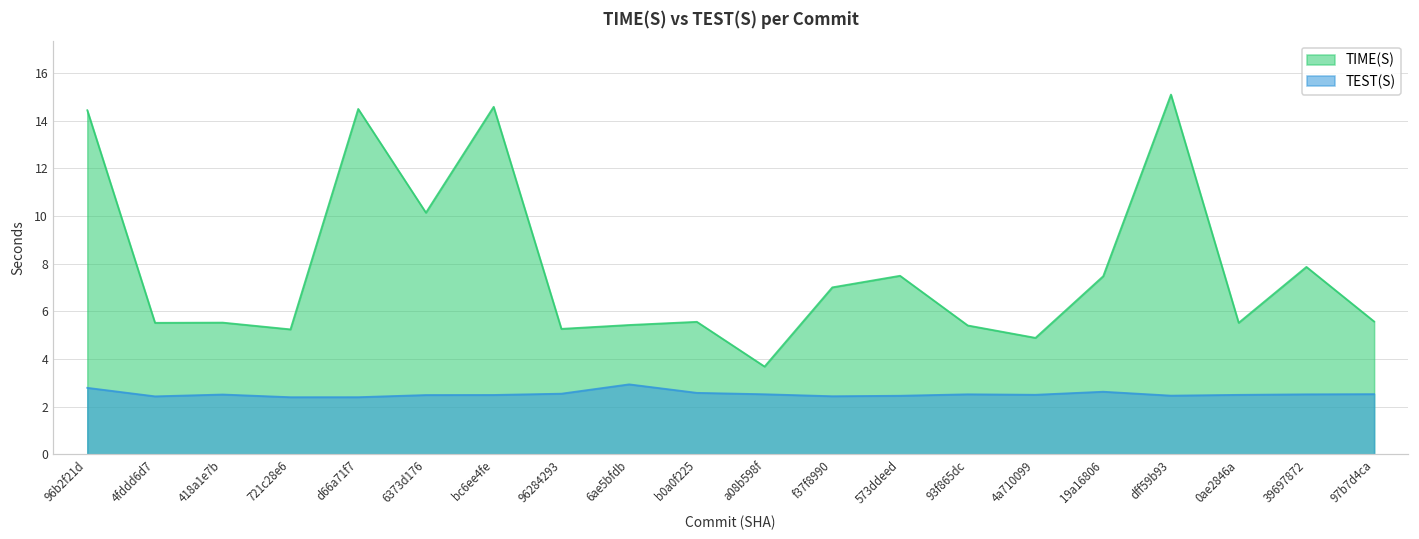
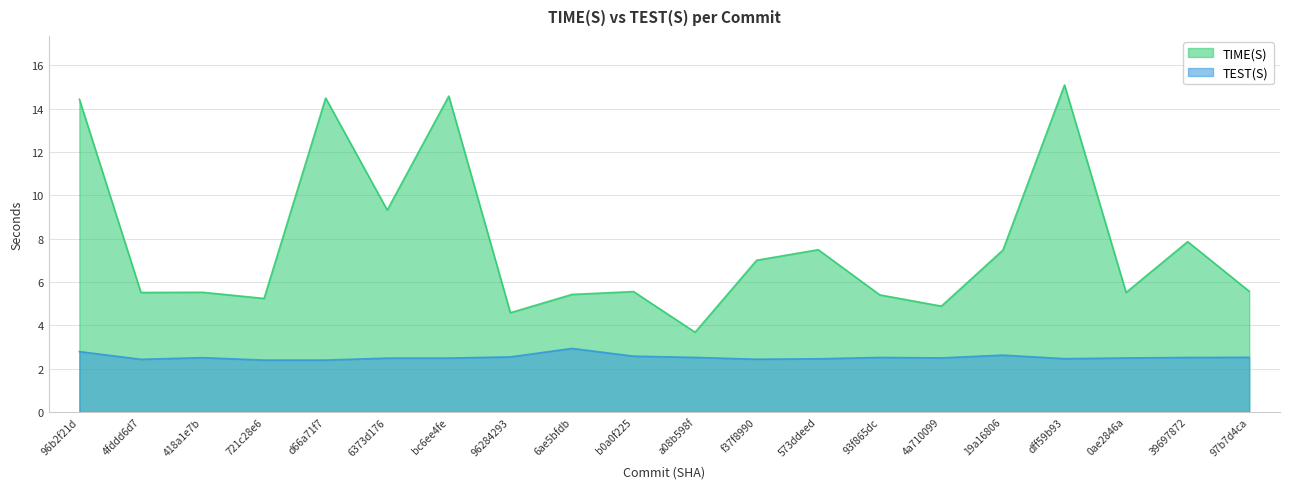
TIME(S), 6373d176: 10.1 -> 9.3
TIME(S), 96284293: 5.3 -> 4.6
